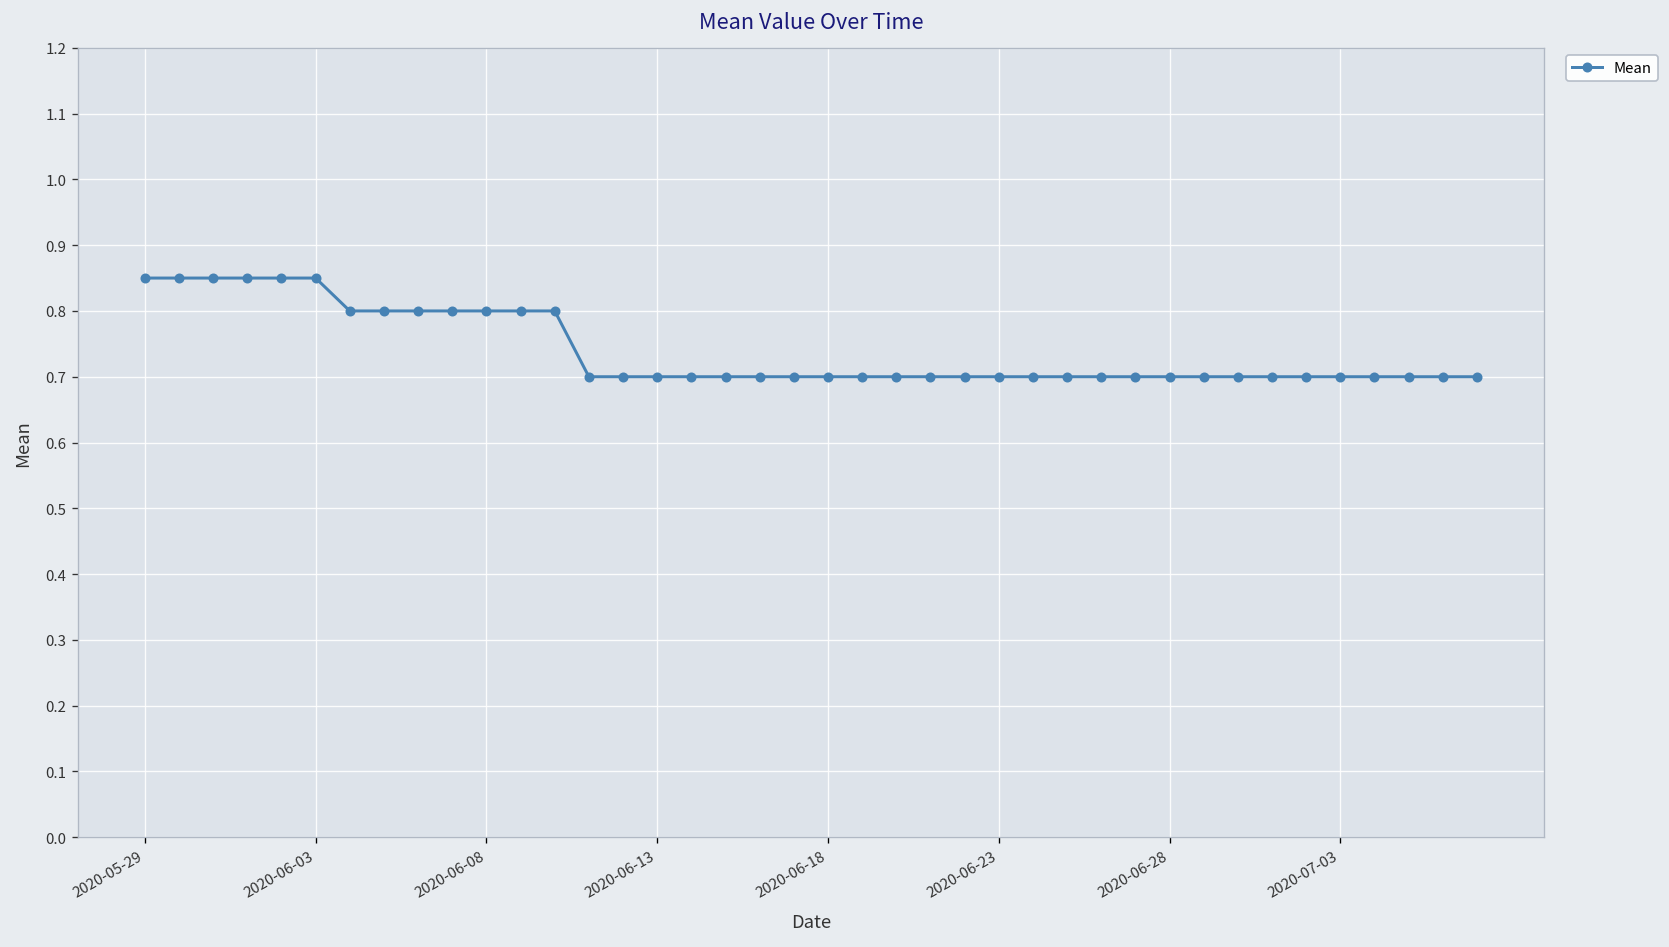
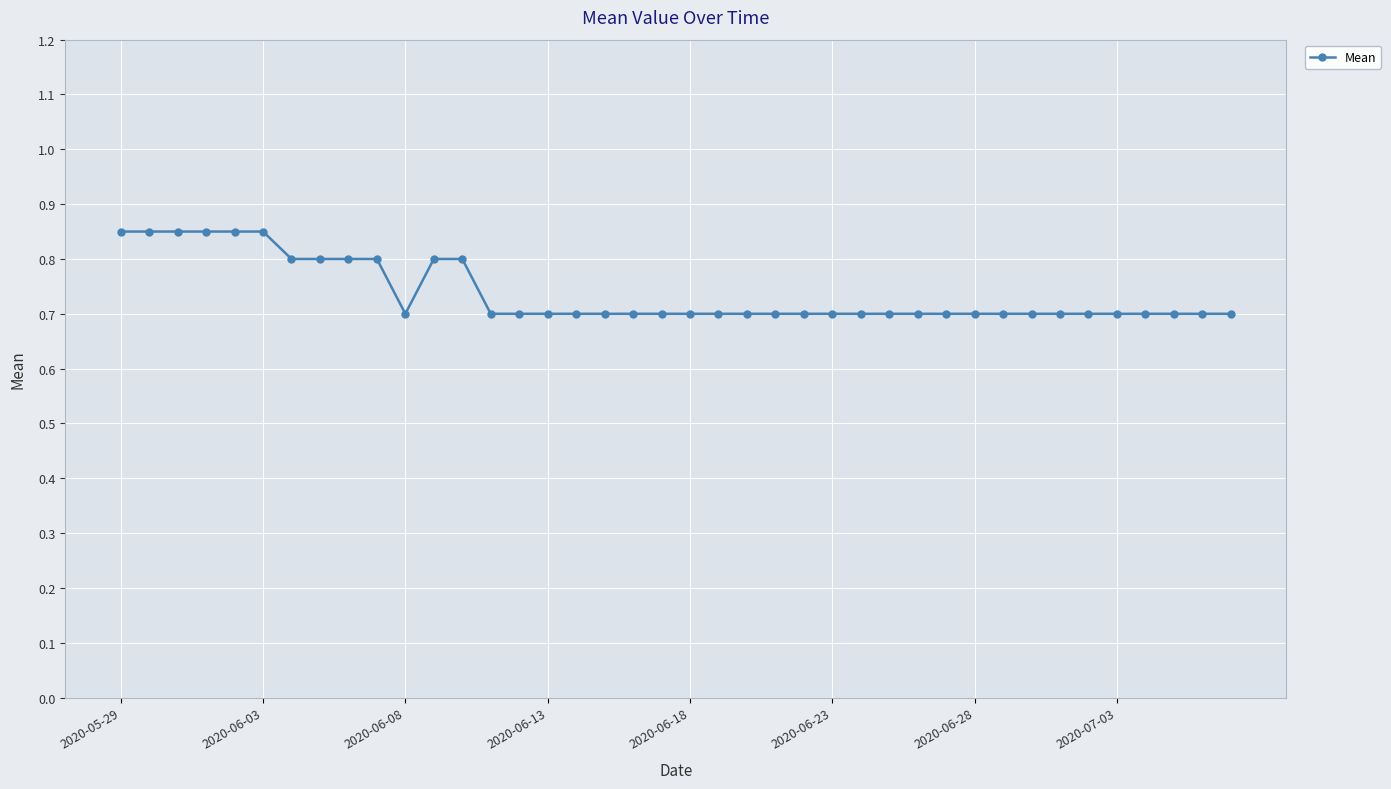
2020-06-08: 0.8 -> 0.7
